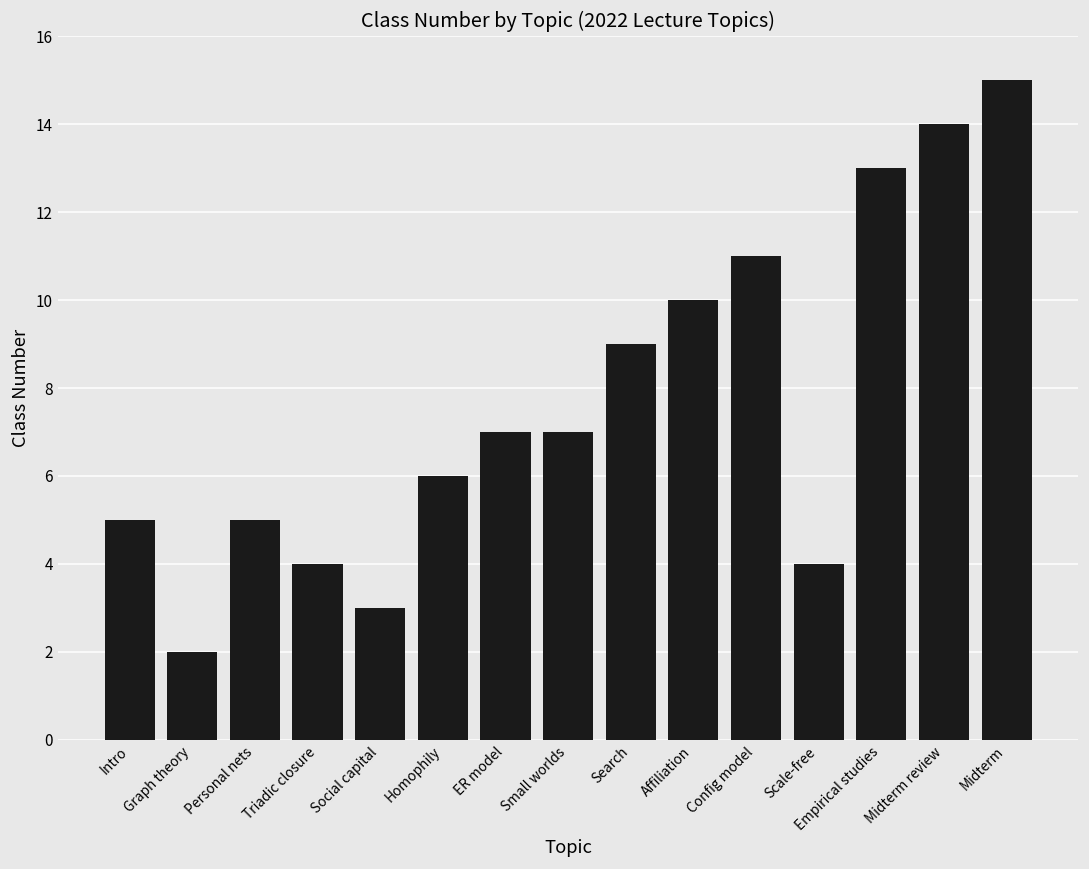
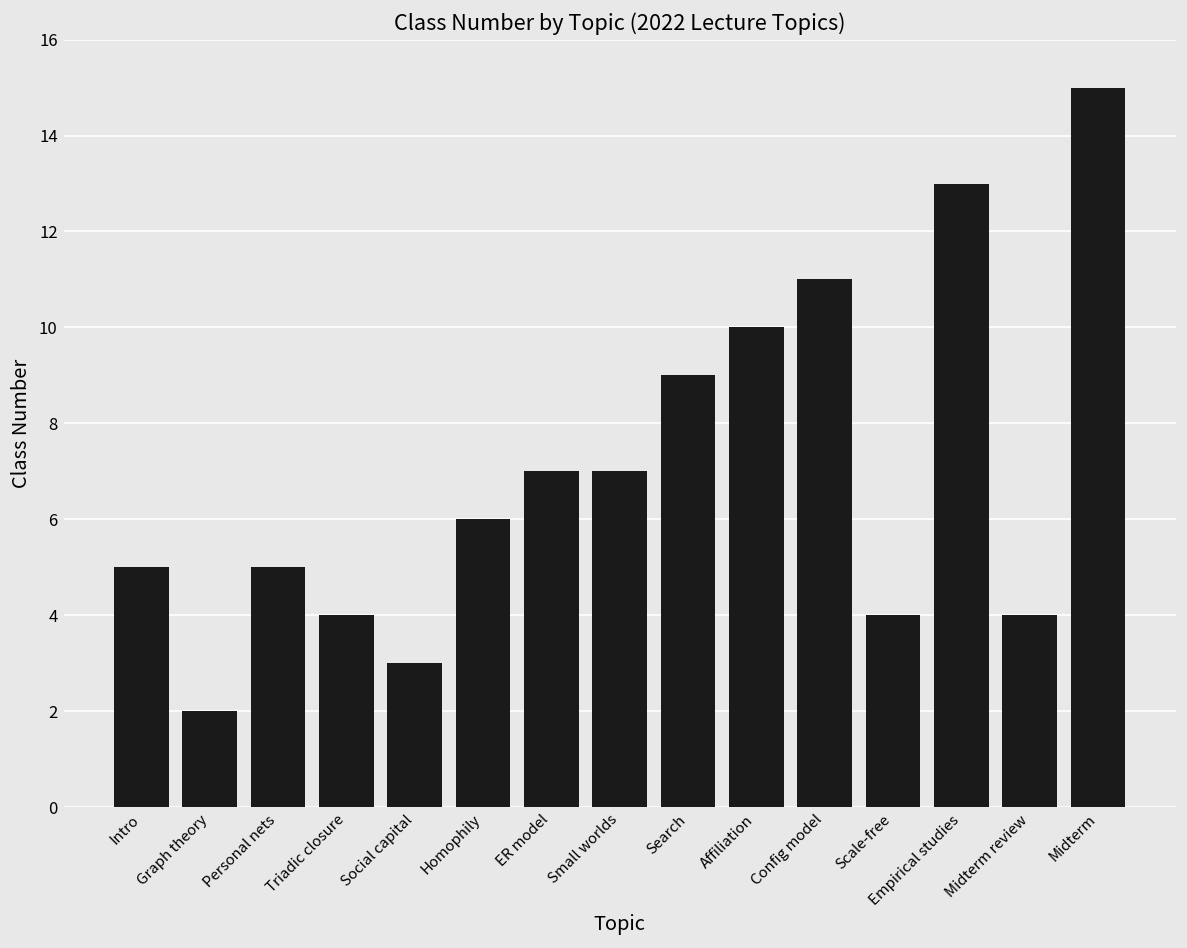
Midterm review: 14 -> 4
